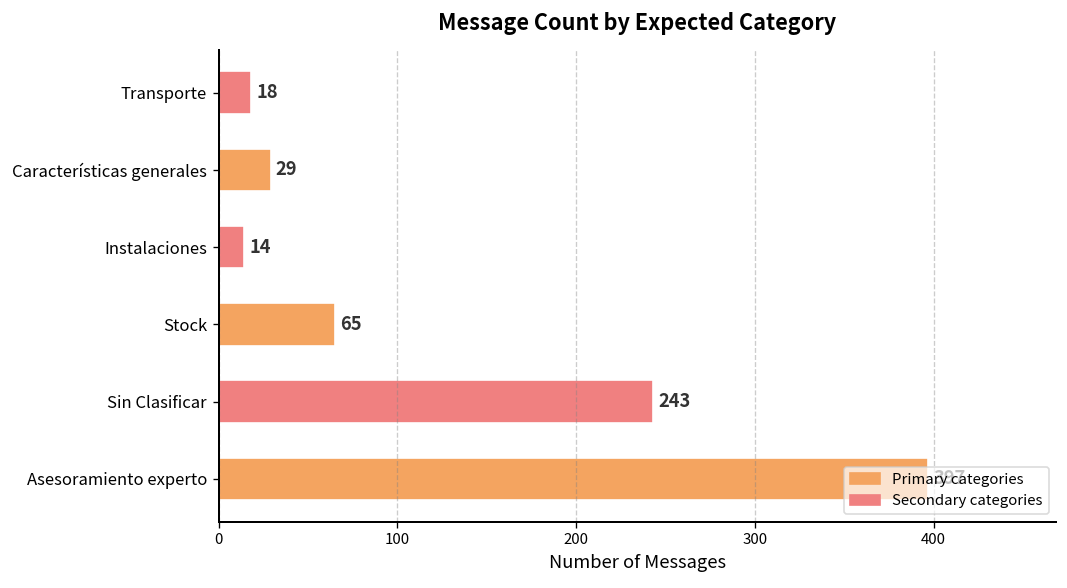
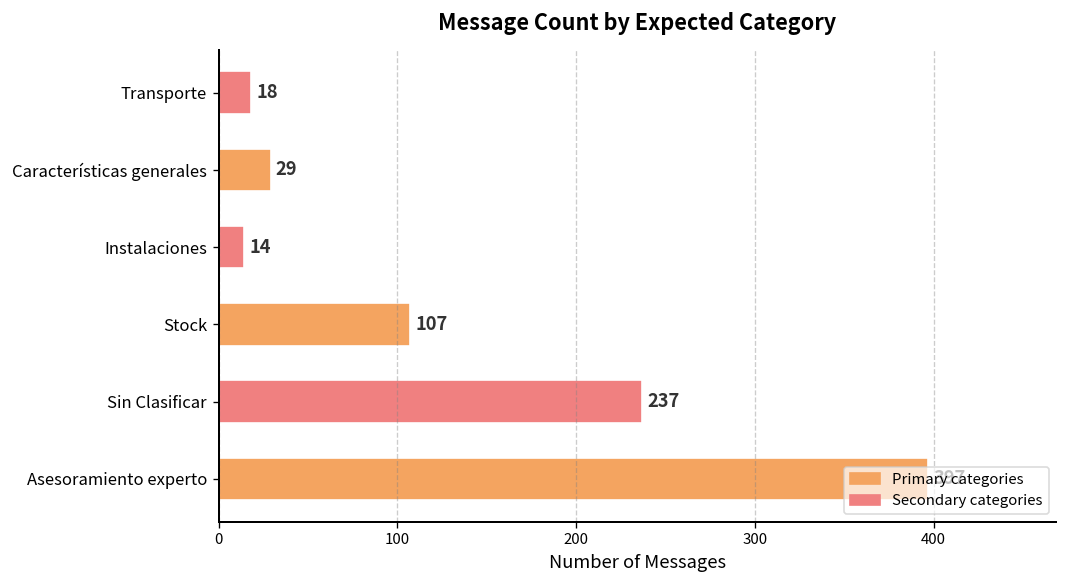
Stock: 65 -> 107
Sin Clasificar: 243 -> 237
